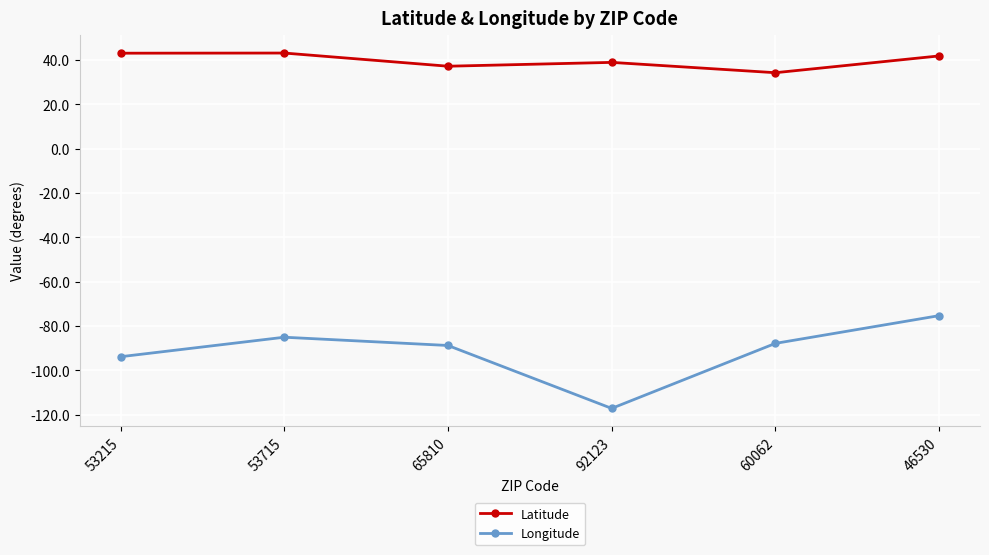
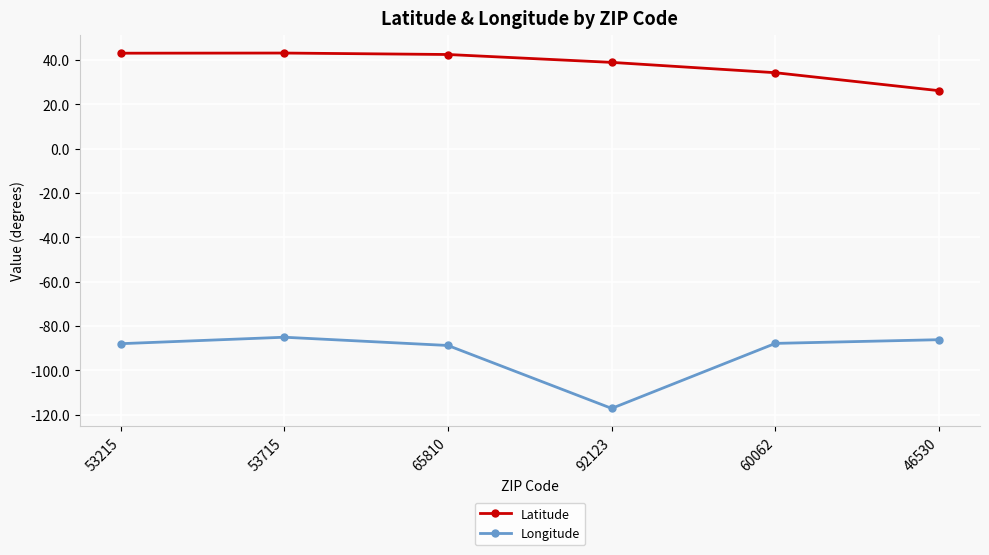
Longitude, 53215: -94 -> -88
Latitude, 65810: 37 -> 42
Latitude, 46530: 42 -> 26
Longitude, 46530: -75 -> -86
